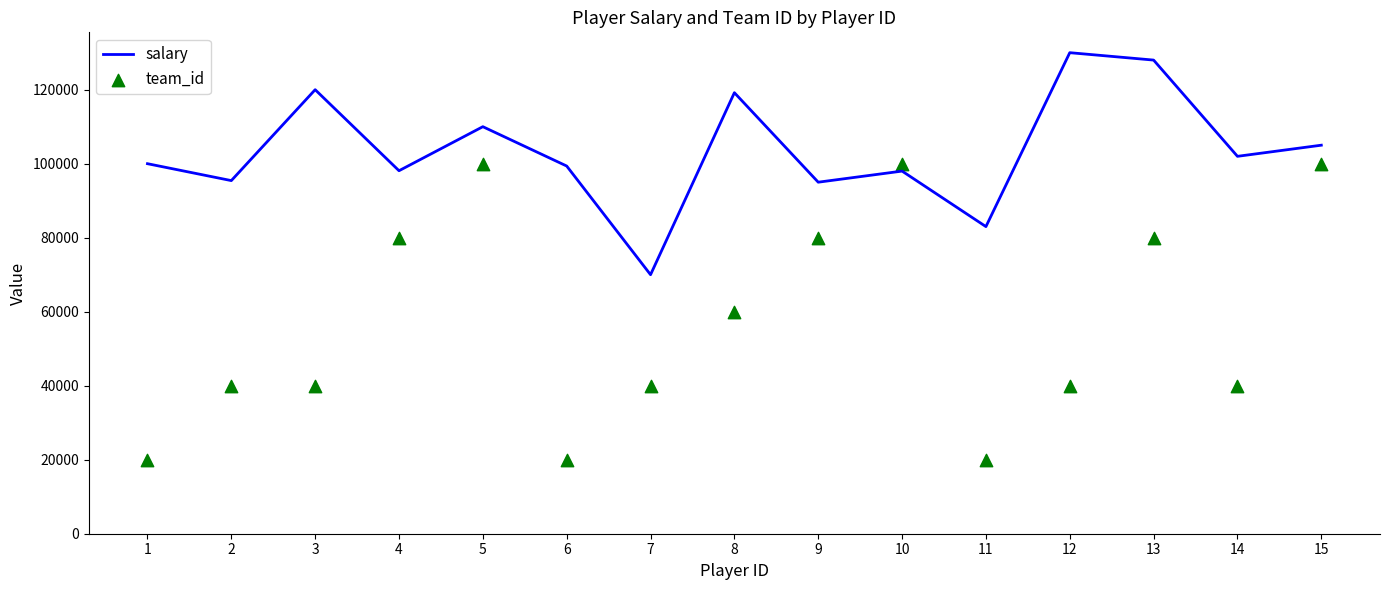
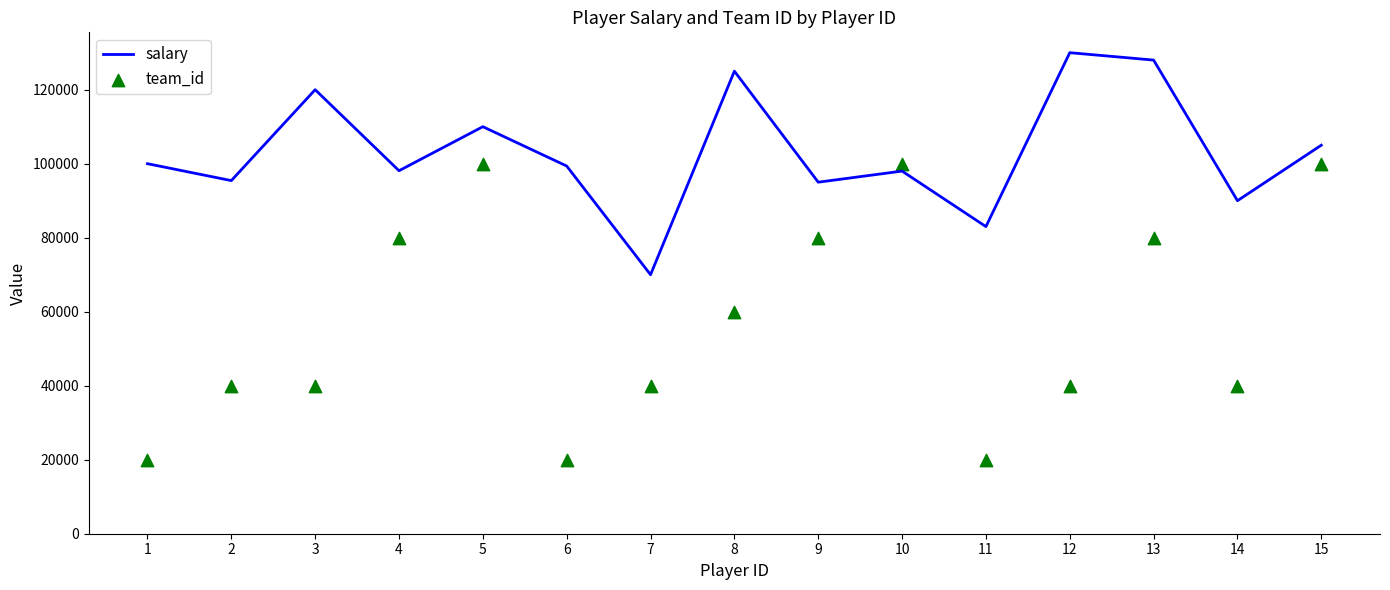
salary, 8: 119000 -> 125000
salary, 14: 102000 -> 90000
